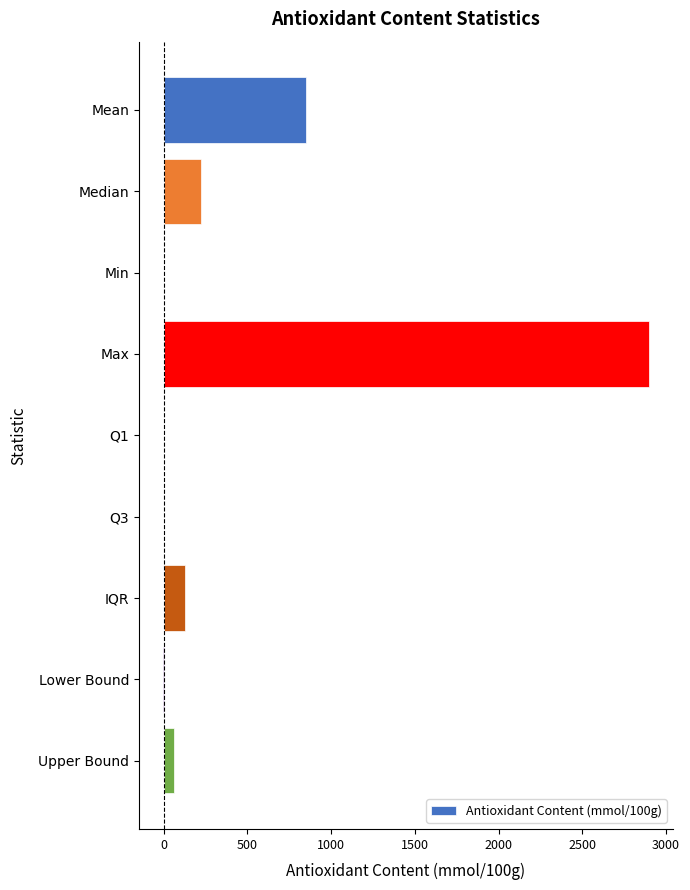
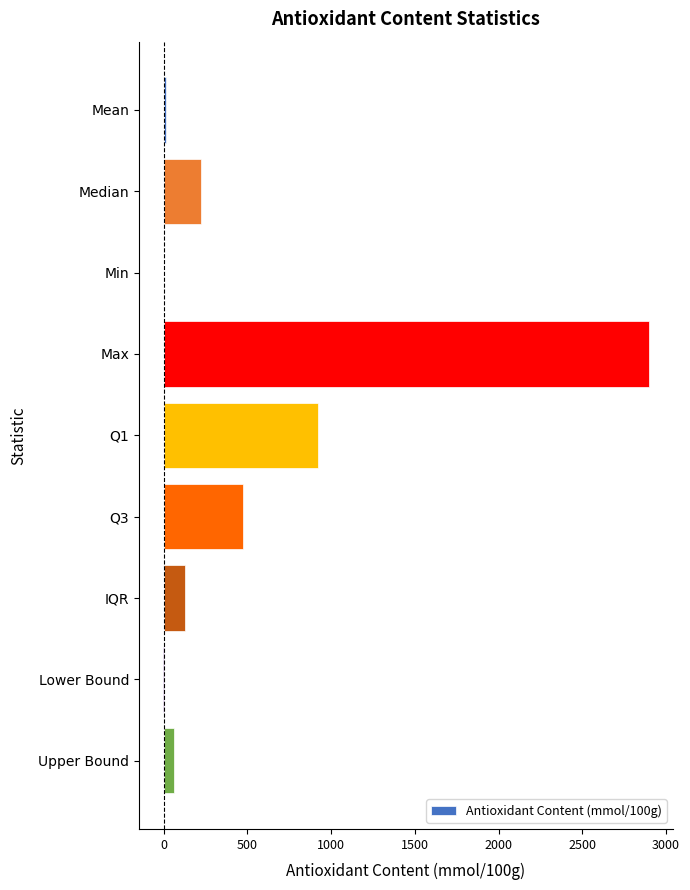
Mean: 850 -> 10
Q1: 0 -> 920
Q3: 0 -> 480
